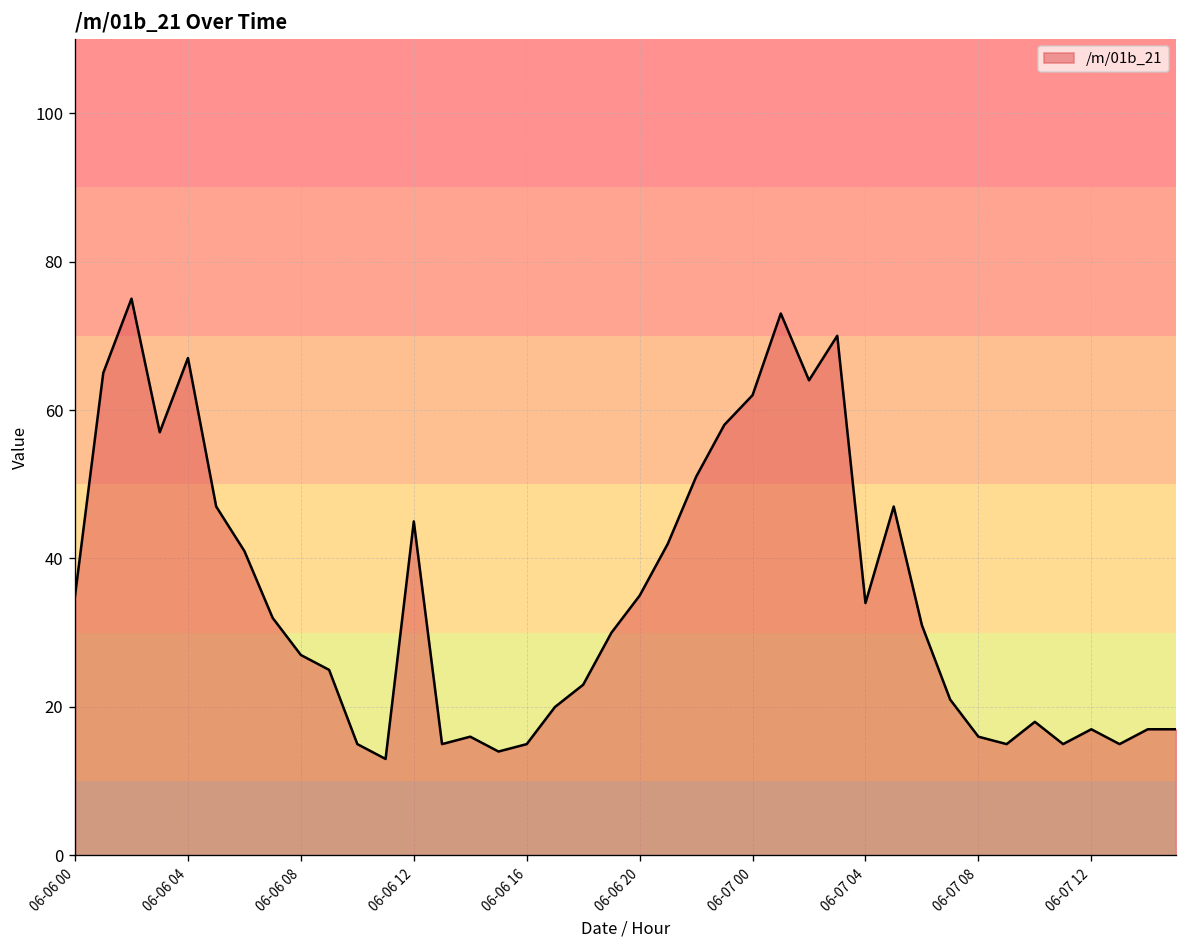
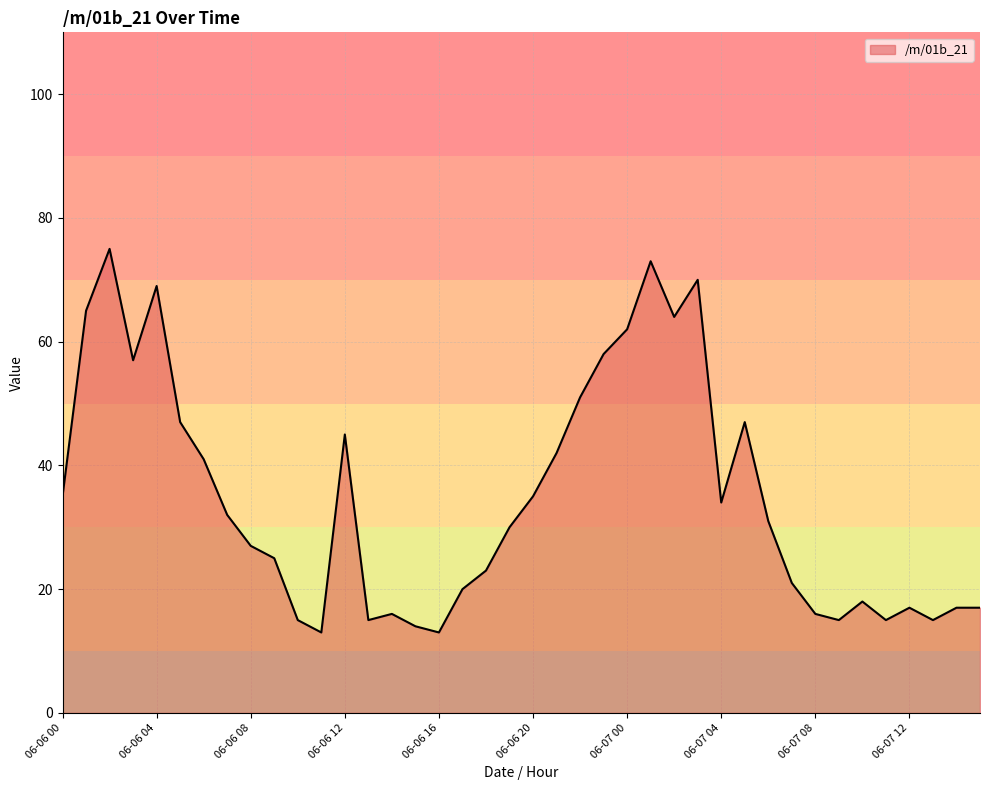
06-06 04: 67 -> 69
06-06 16: 15 -> 13
